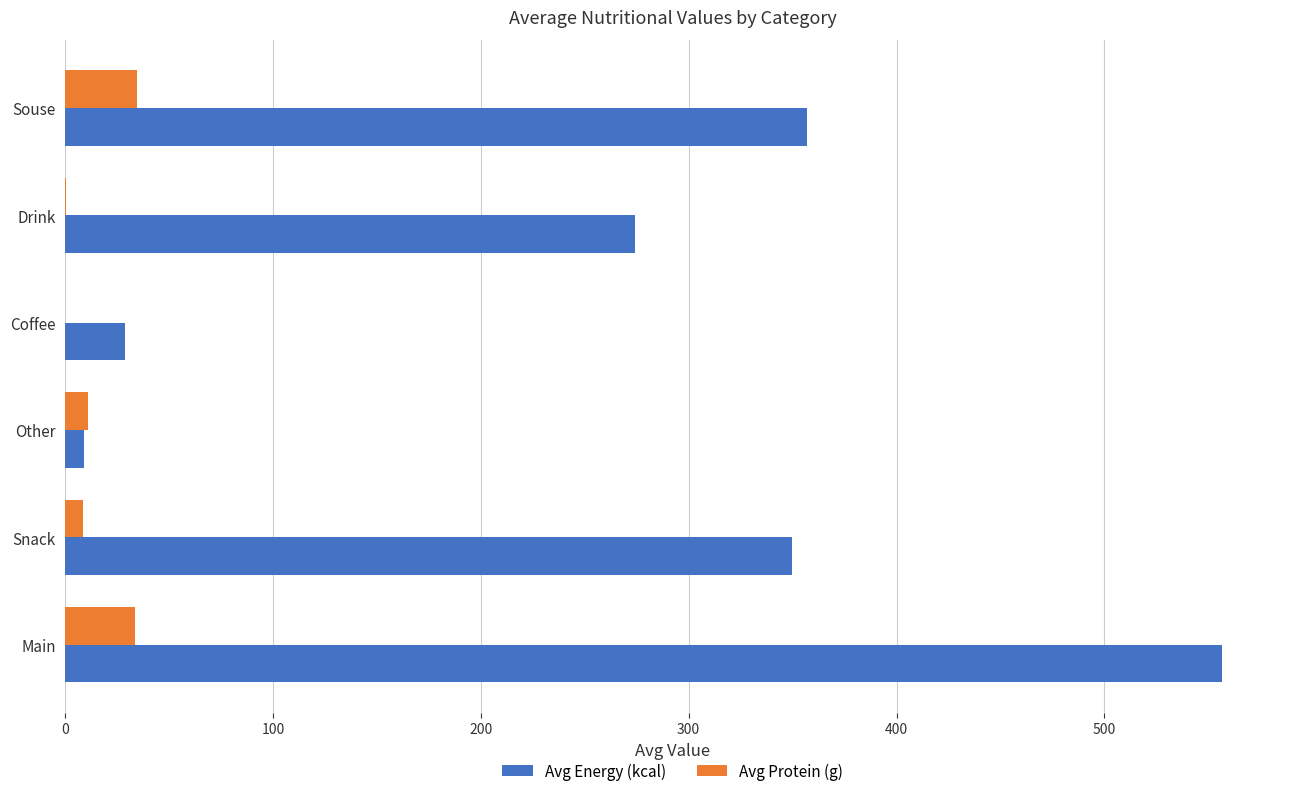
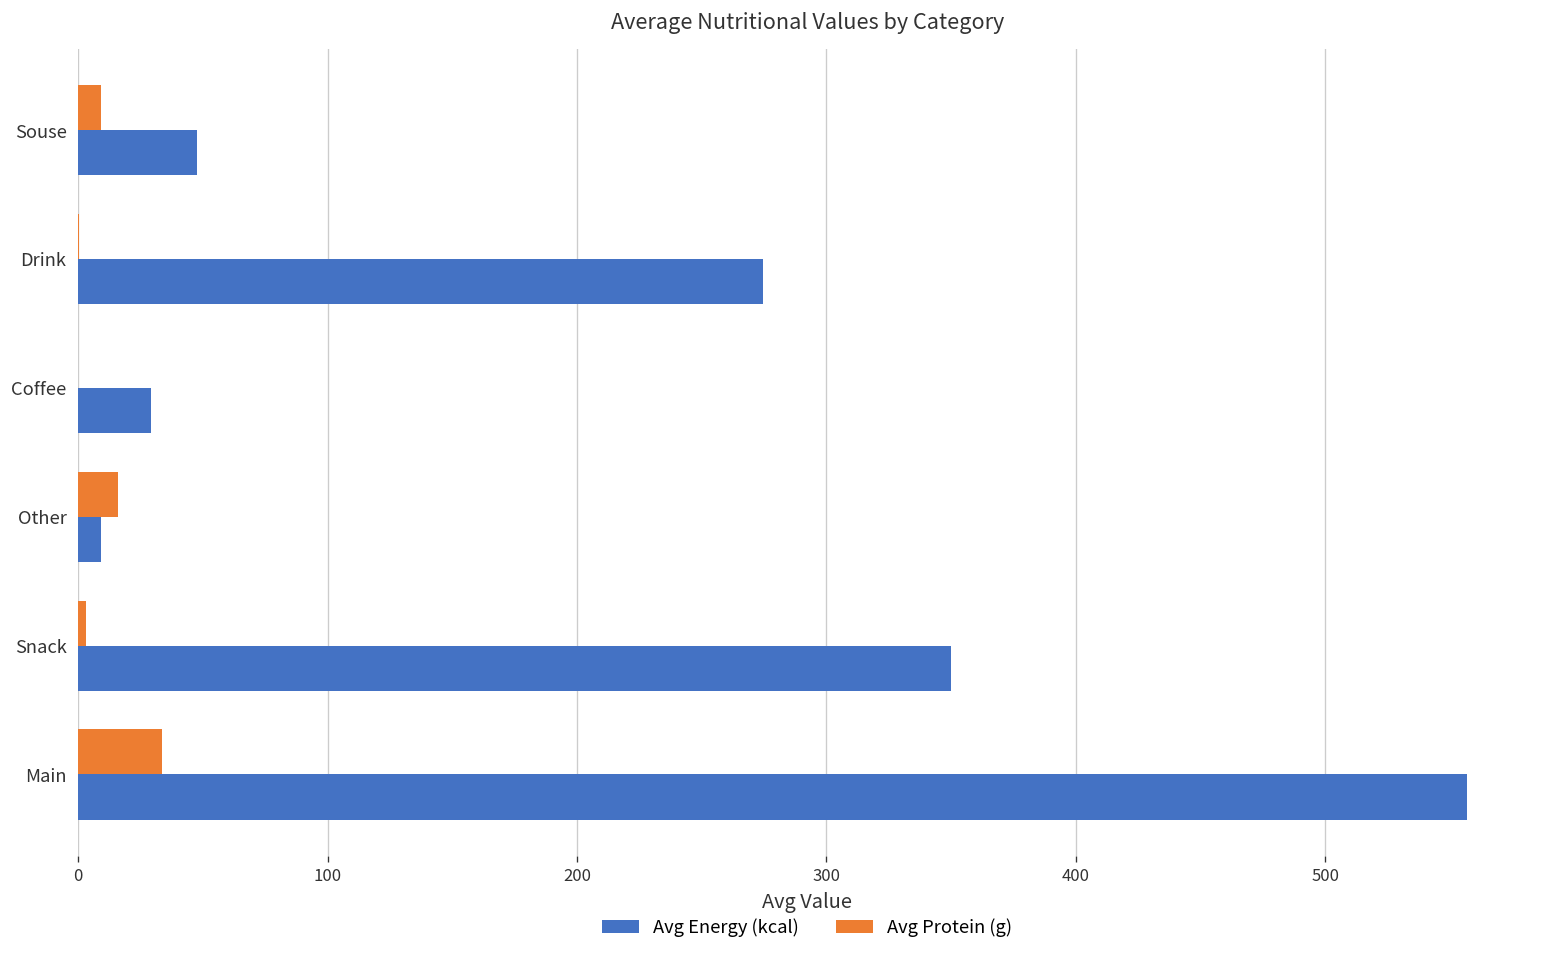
Avg Protein (g), Souse: 35 -> 9
Avg Energy (kcal), Souse: 357 -> 48
Avg Protein (g), Other: 11 -> 16
Avg Protein (g), Snack: 9 -> 3
